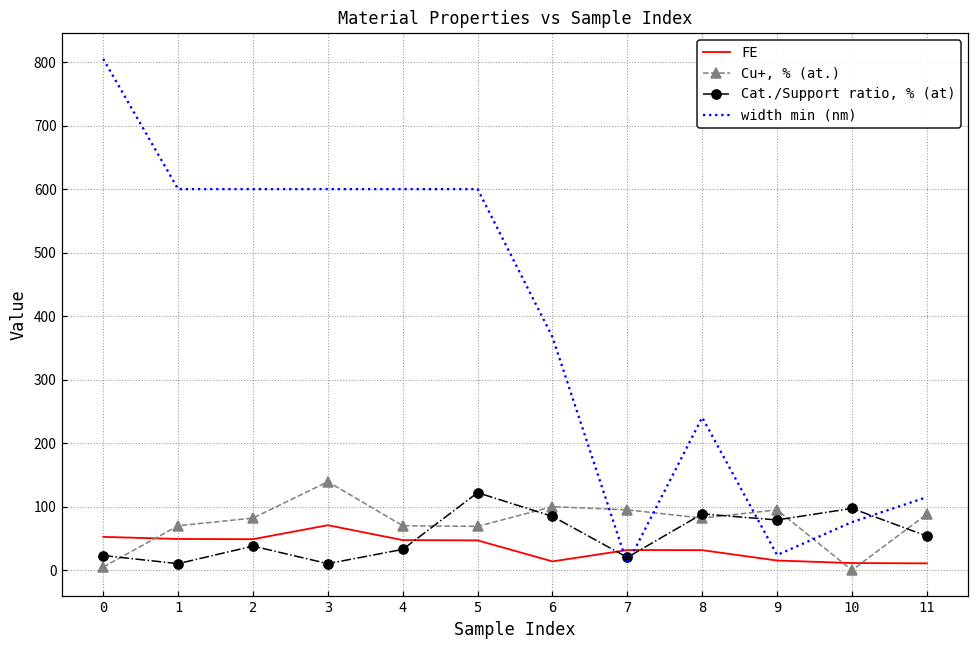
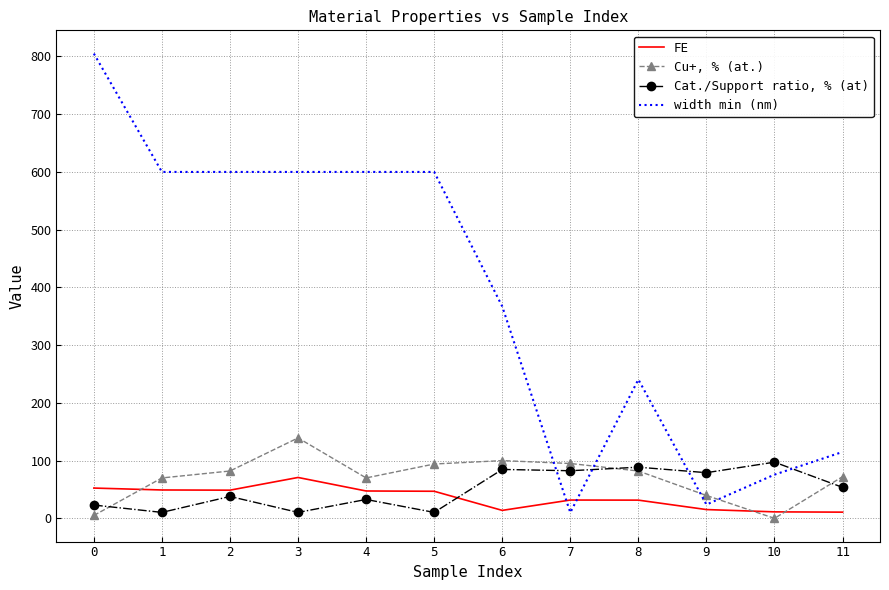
Cu+, % (at.), 5: 70 -> 90
Cat./Support ratio, % (at), 5: 120 -> 10
Cat./Support ratio, % (at), 7: 20 -> 80
Cu+, % (at.), 9: 100 -> 40
Cu+, % (at.), 11: 90 -> 70
